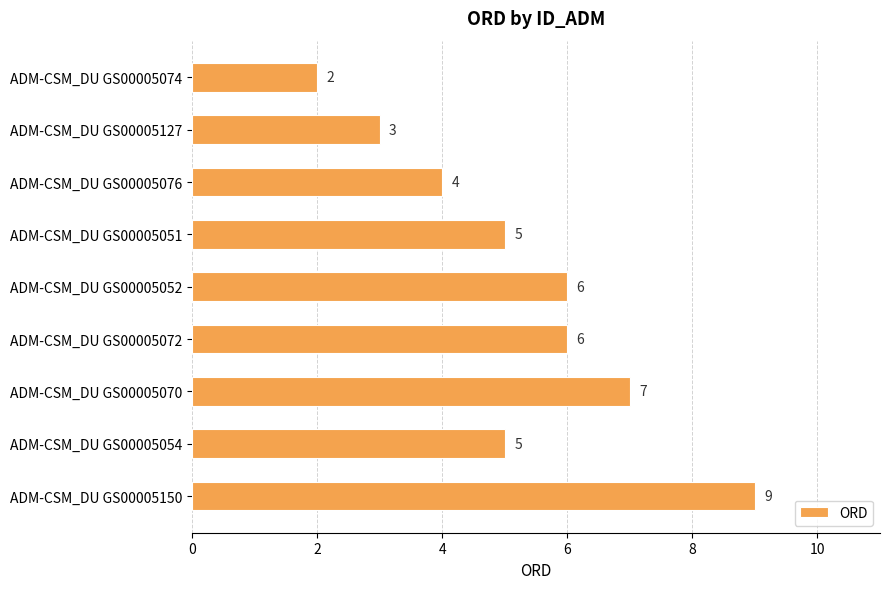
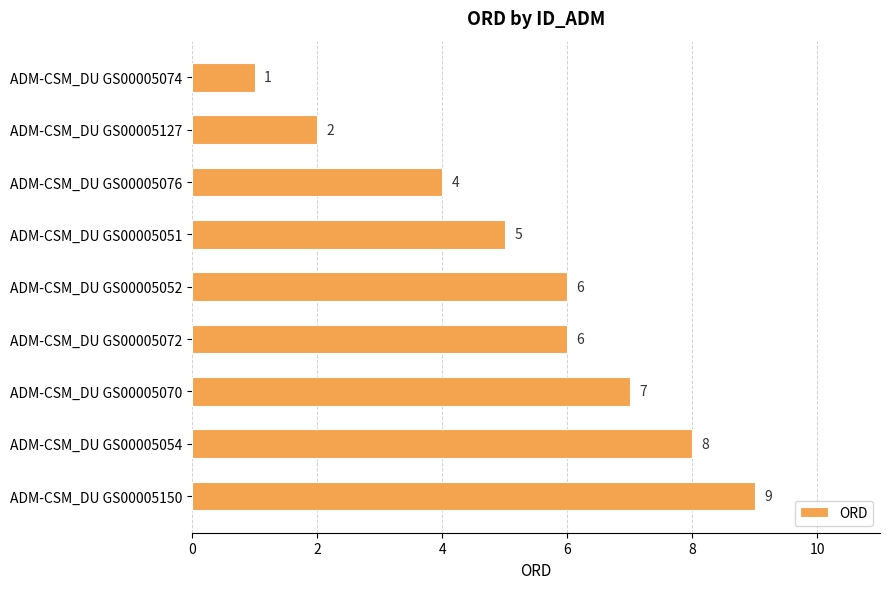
ADM-CSM_DU GS00005074: 2 -> 1
ADM-CSM_DU GS00005127: 3 -> 2
ADM-CSM_DU GS00005054: 5 -> 8
